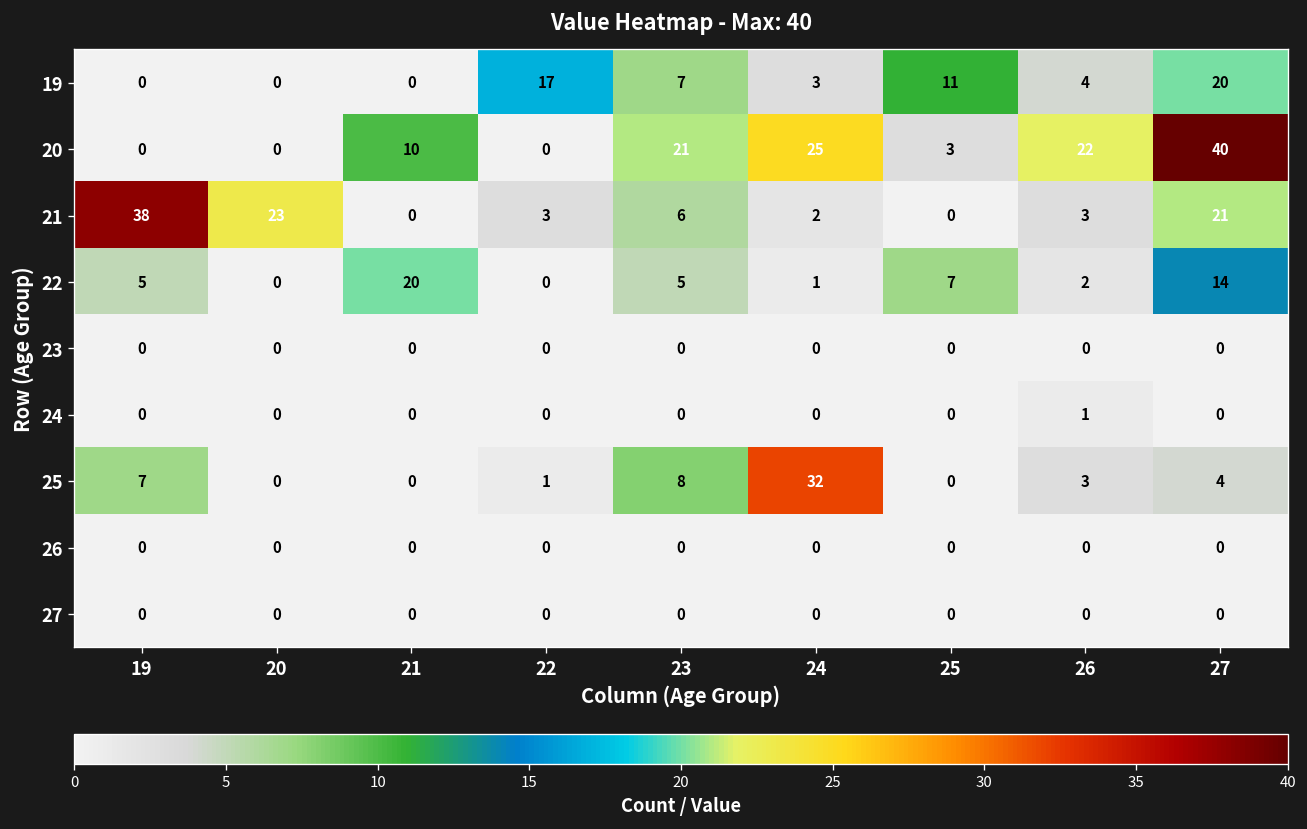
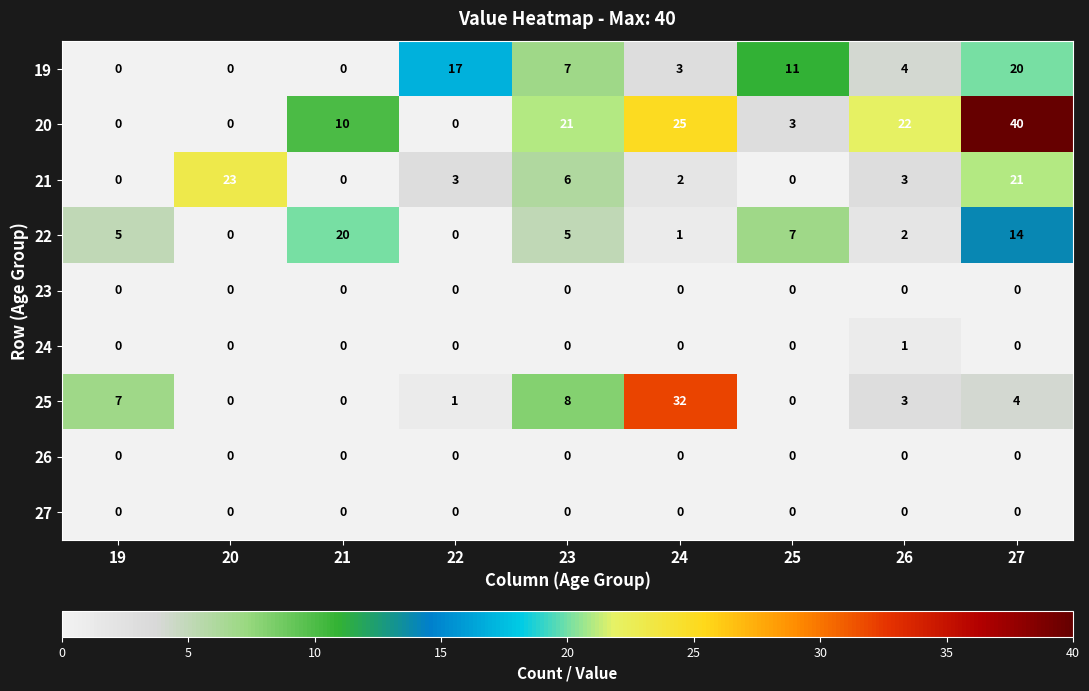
21, 19: 38 -> 0
